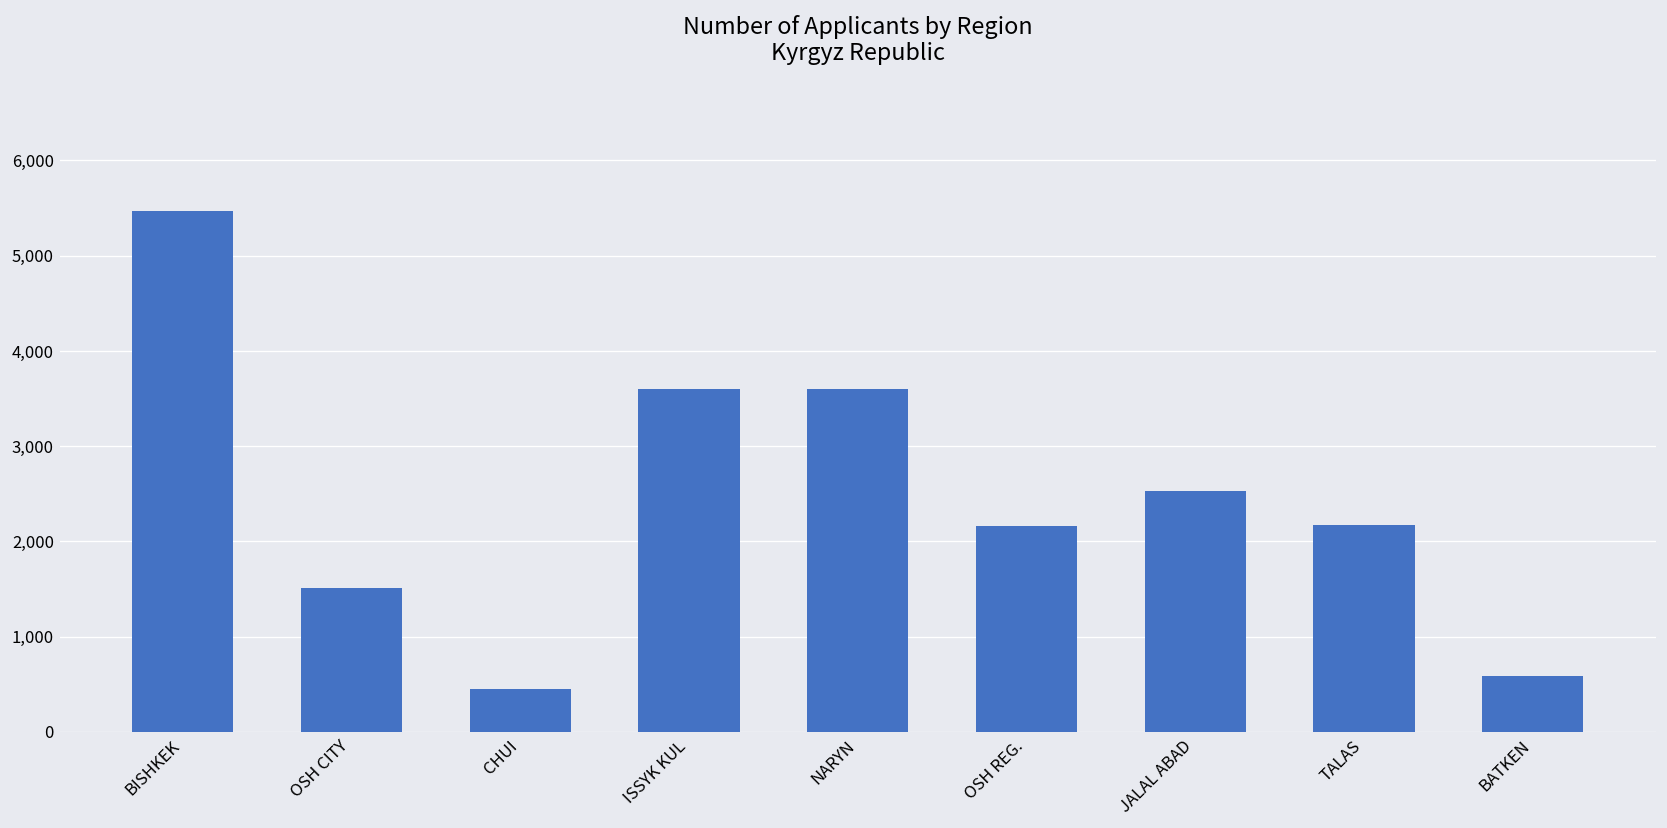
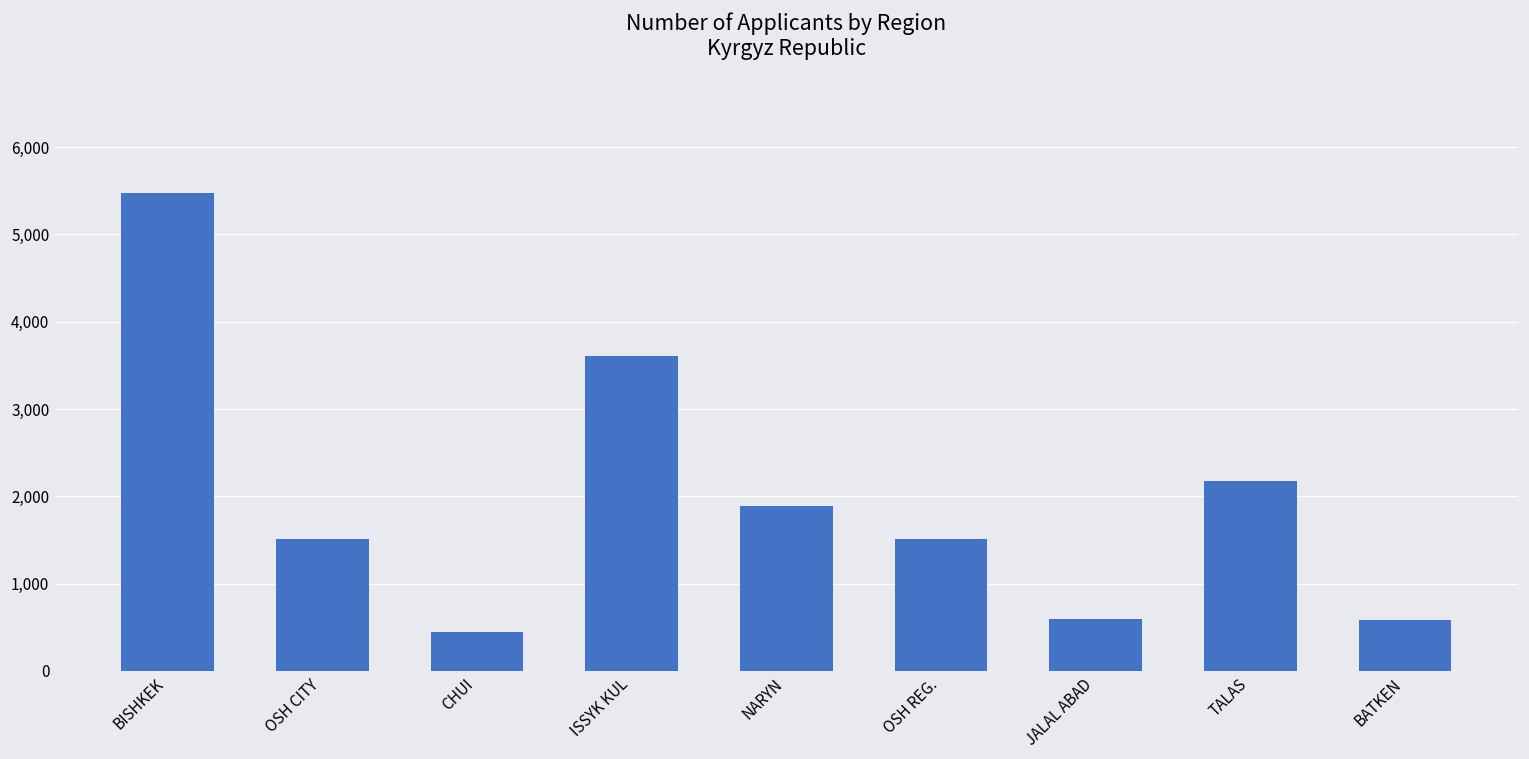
NARYN: 3,600 -> 1,900
OSH REG.: 2,200 -> 1,500
JALAL ABAD: 2,500 -> 600
